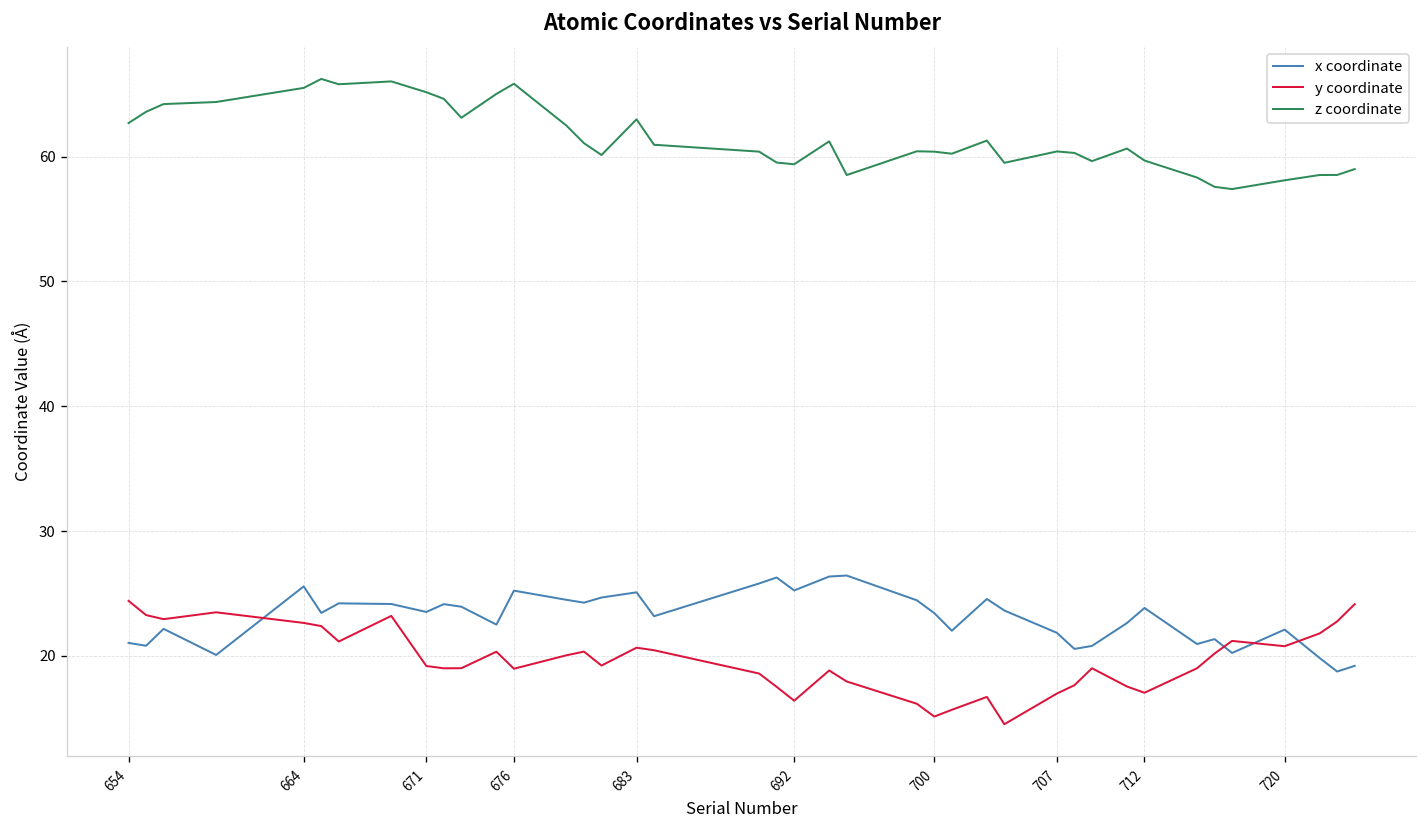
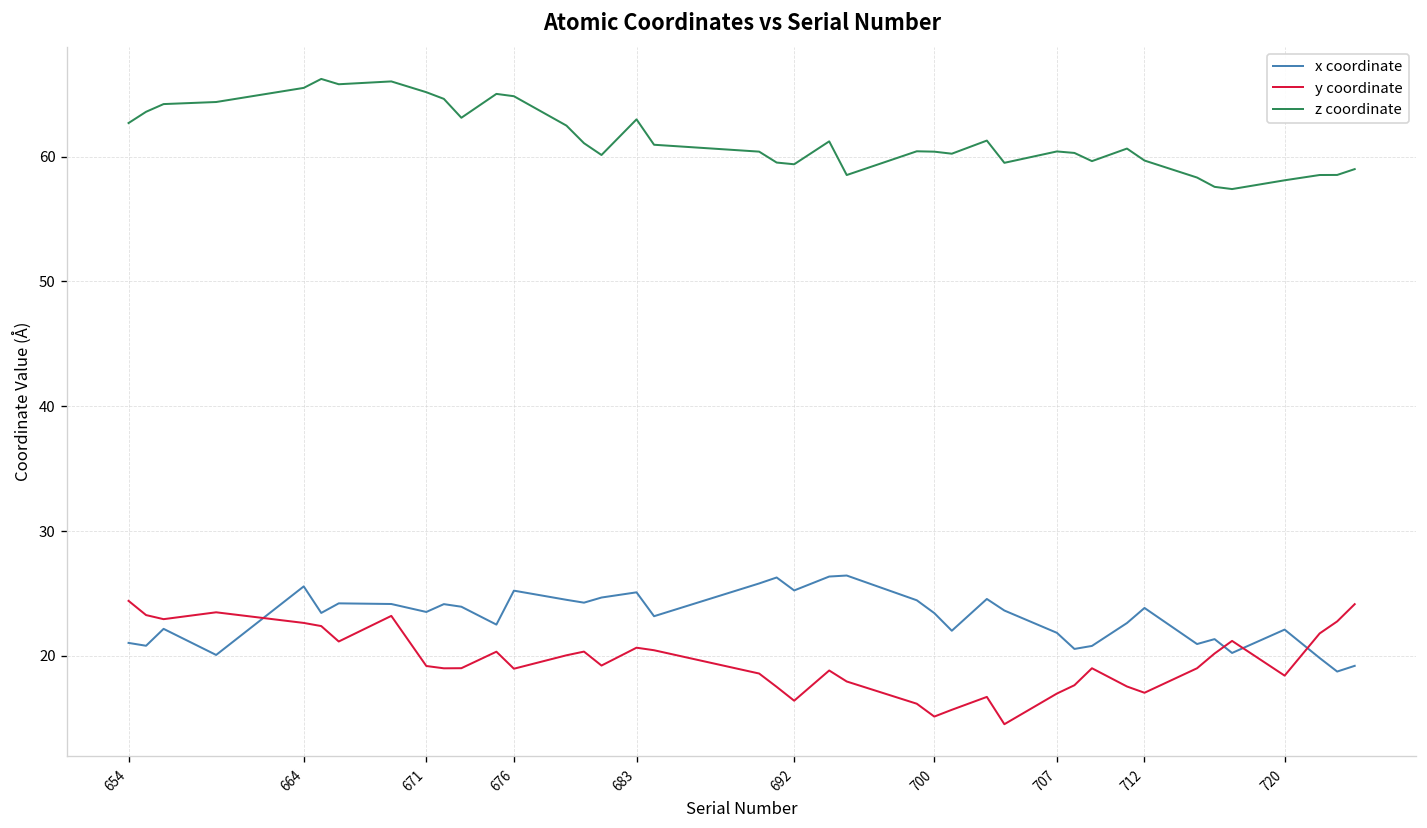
z coordinate, 676: 65.8 -> 64.8
y coordinate, 720: 20.8 -> 18.4
